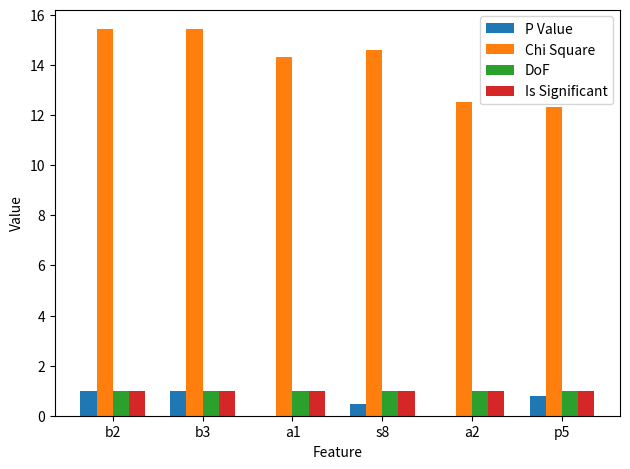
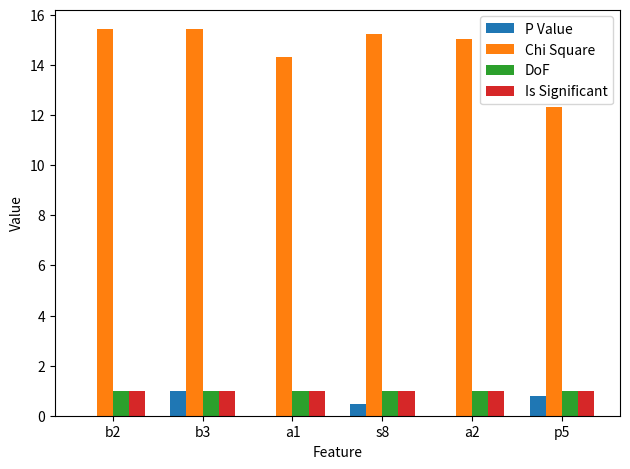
P Value, b2: 1 -> 0
Chi Square, s8: 14.6 -> 15.2
Chi Square, a2: 12.5 -> 15.0
